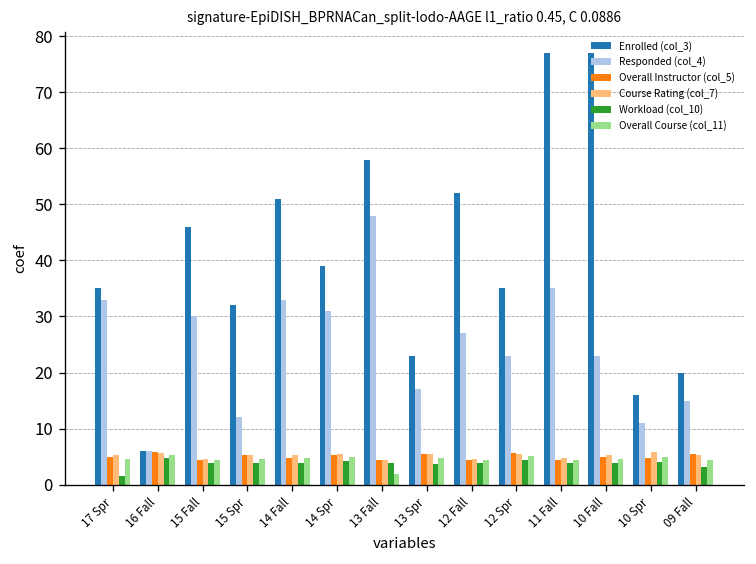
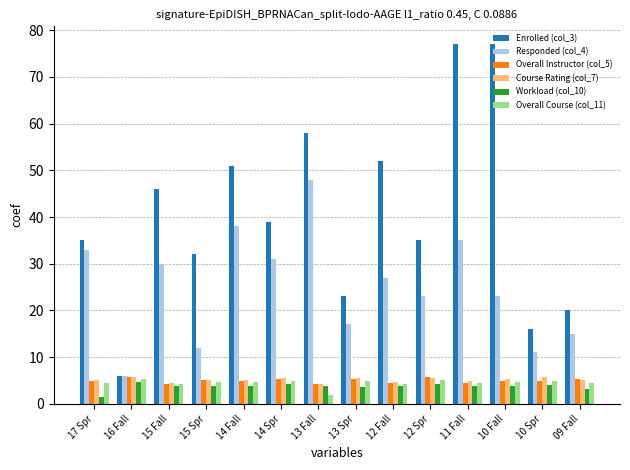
Responded (col_4), 14 Fall: 33 -> 38
